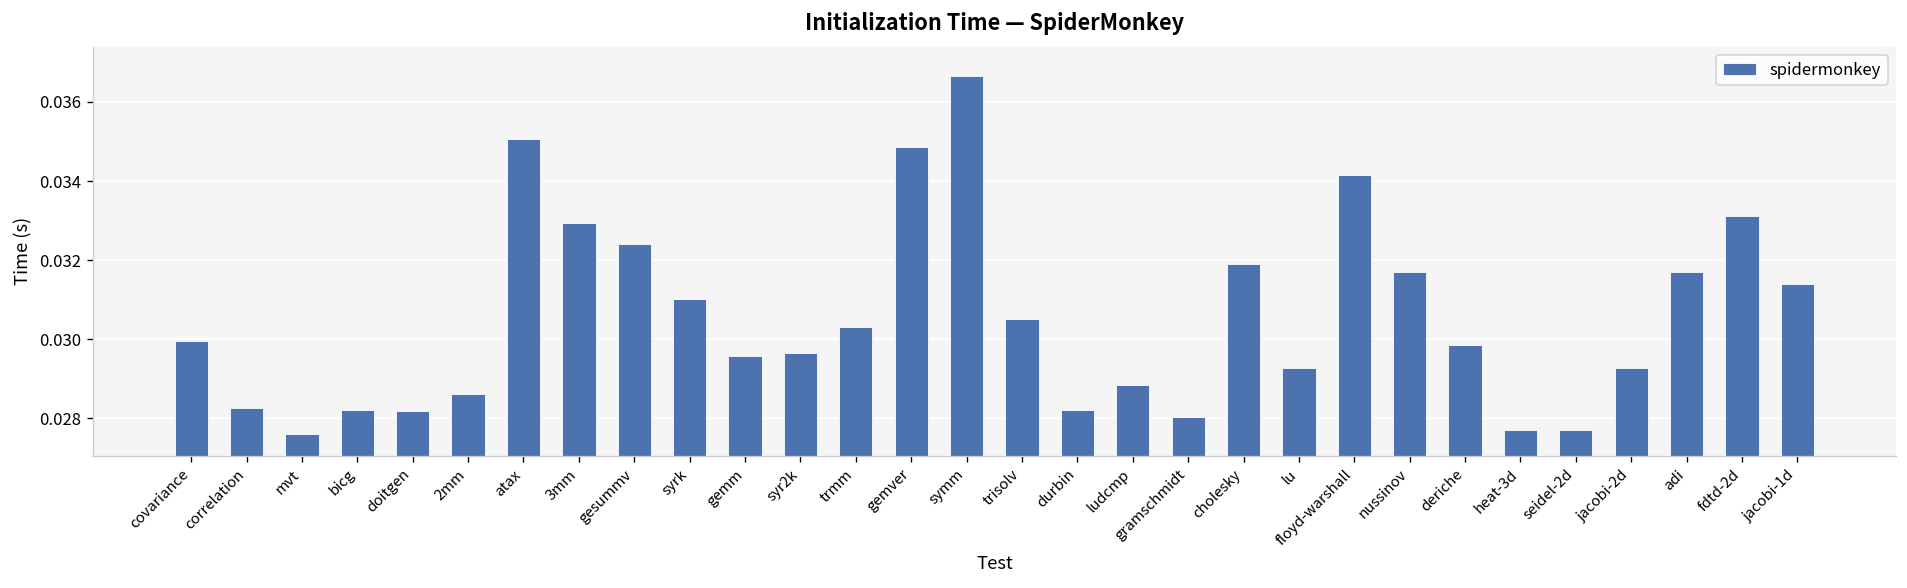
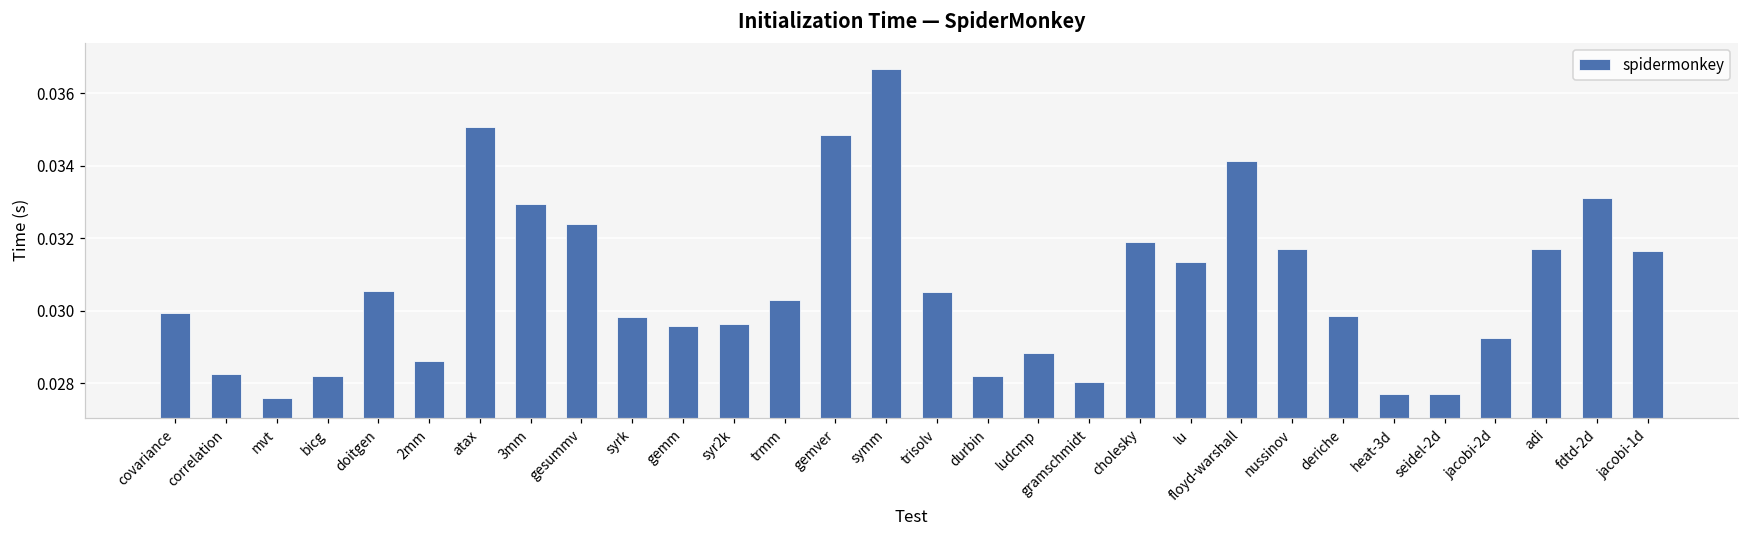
doitgen: 0.0282 -> 0.0305
syrk: 0.0310 -> 0.0298
lu: 0.0293 -> 0.0313
jacobi-1d: 0.0314 -> 0.0317
